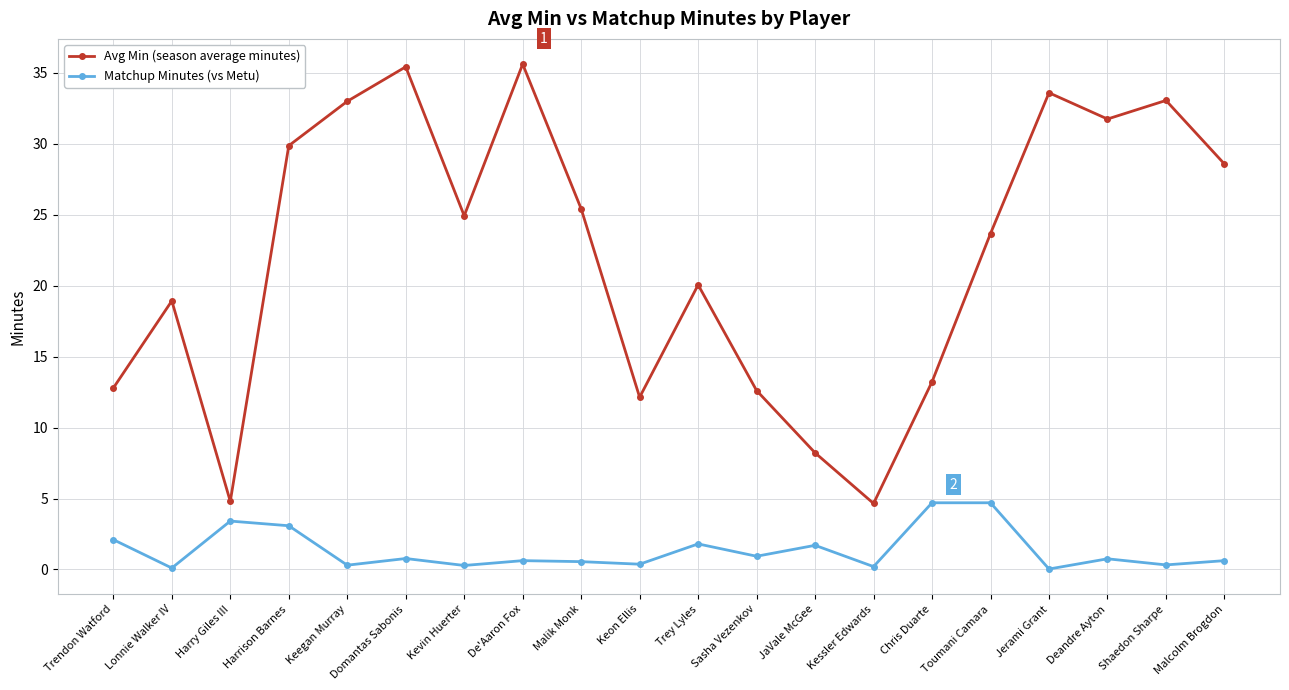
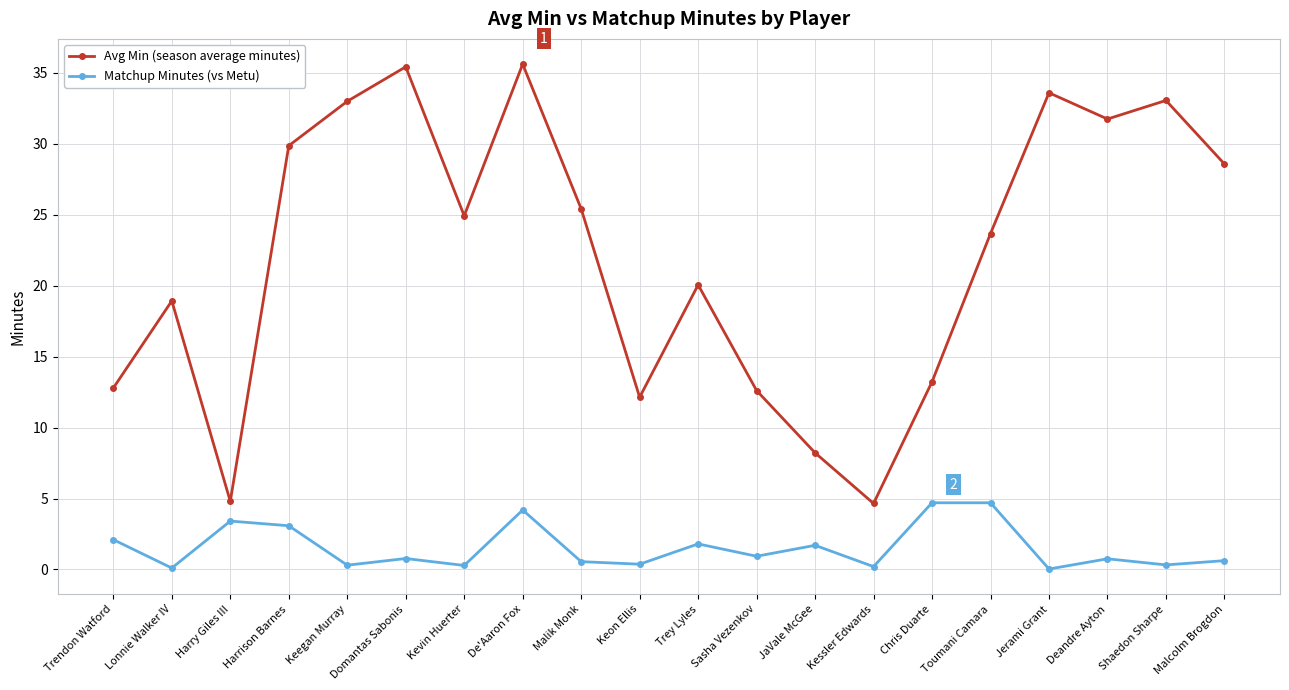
Matchup Minutes (vs Metu), De'Aaron Fox: 0.6 -> 4.2
